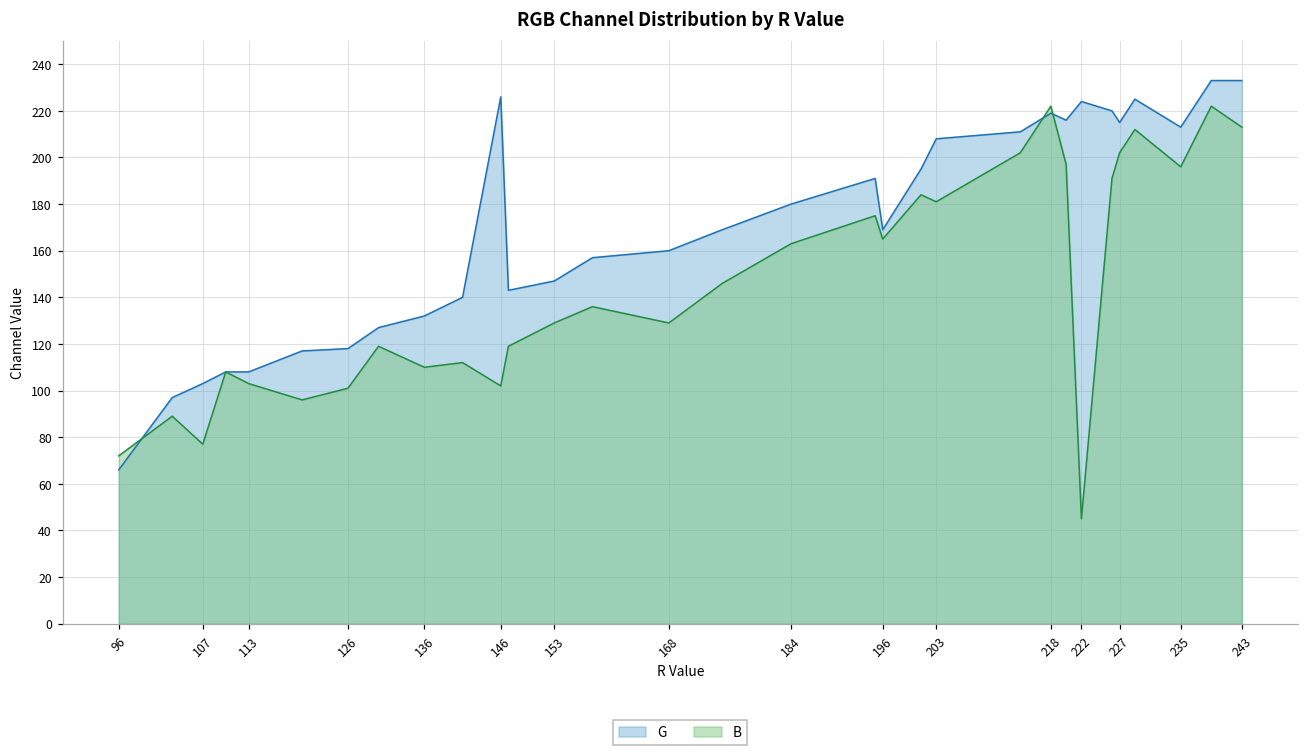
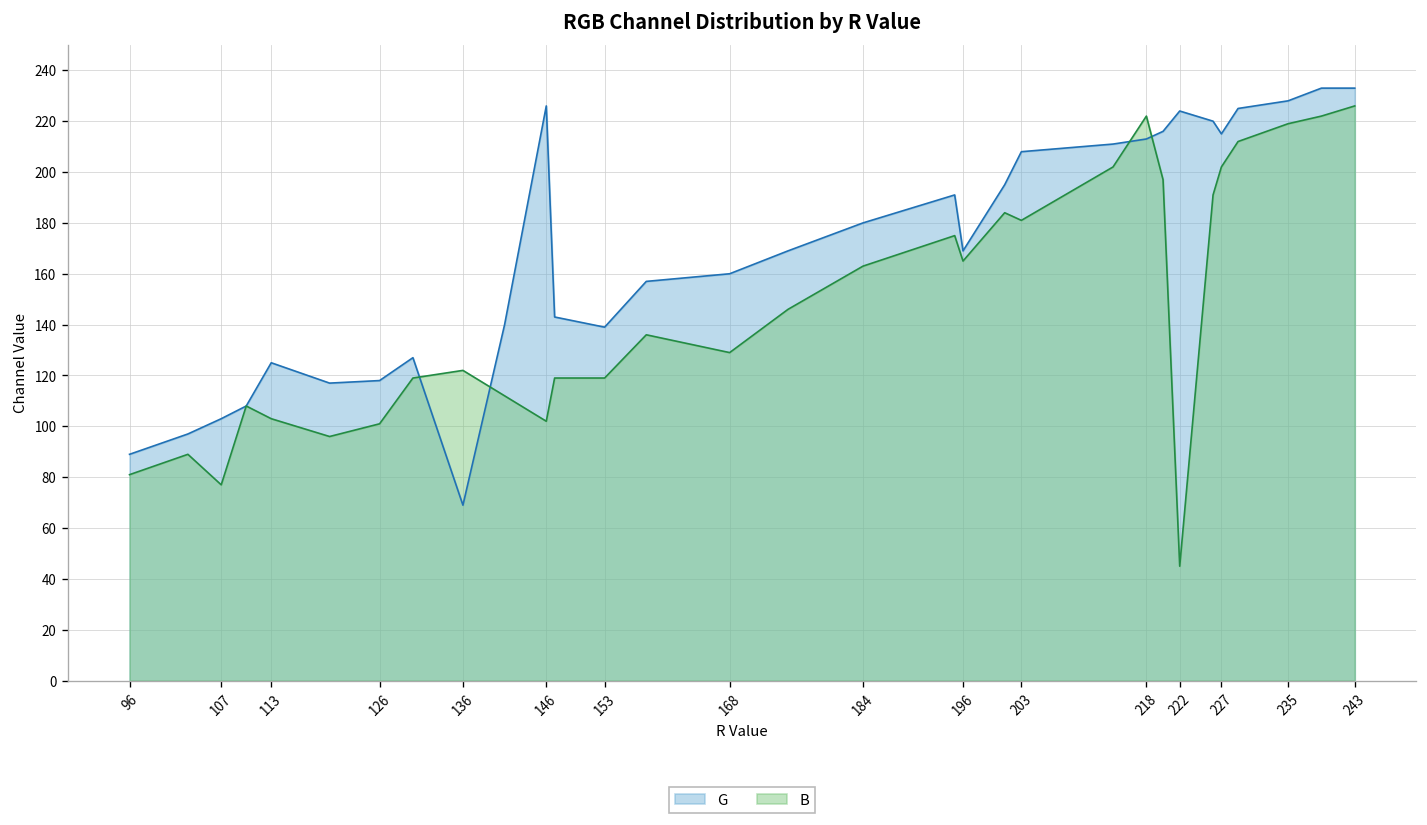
G, 96: 66 -> 89
B, 96: 72 -> 81
G, 113: 108 -> 125
G, 136: 132 -> 69
B, 136: 110 -> 122
G, 153: 147 -> 139
B, 153: 129 -> 119
G, 218: 219 -> 213
G, 235: 213 -> 228
B, 235: 196 -> 219
B, 243: 213 -> 226
